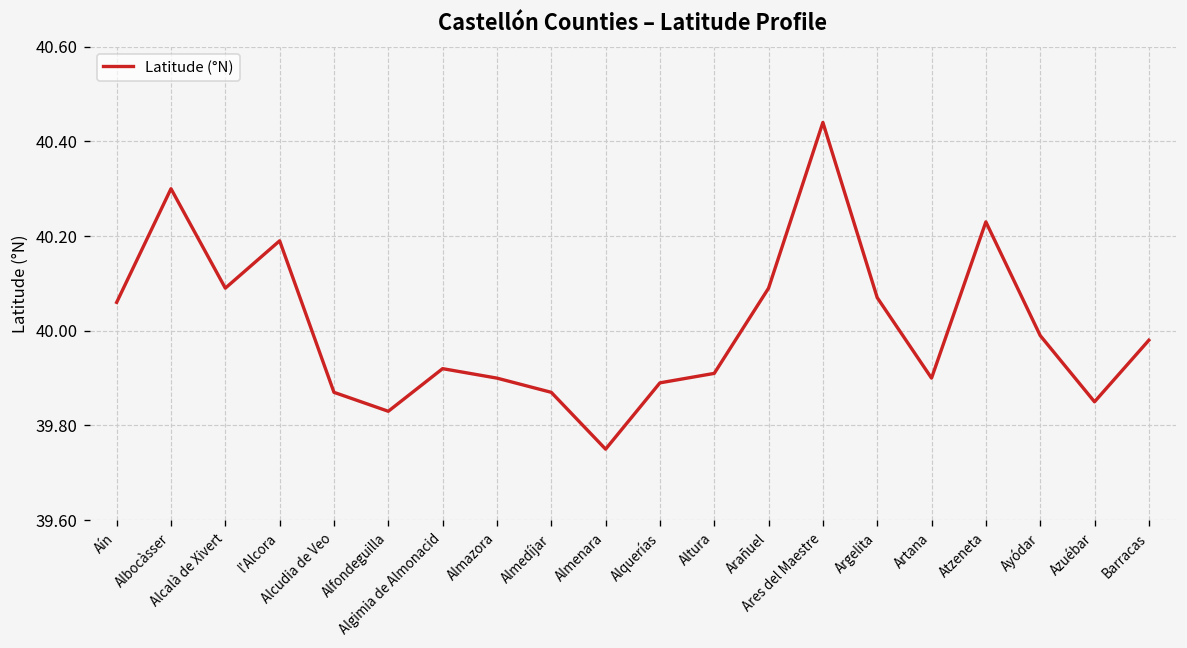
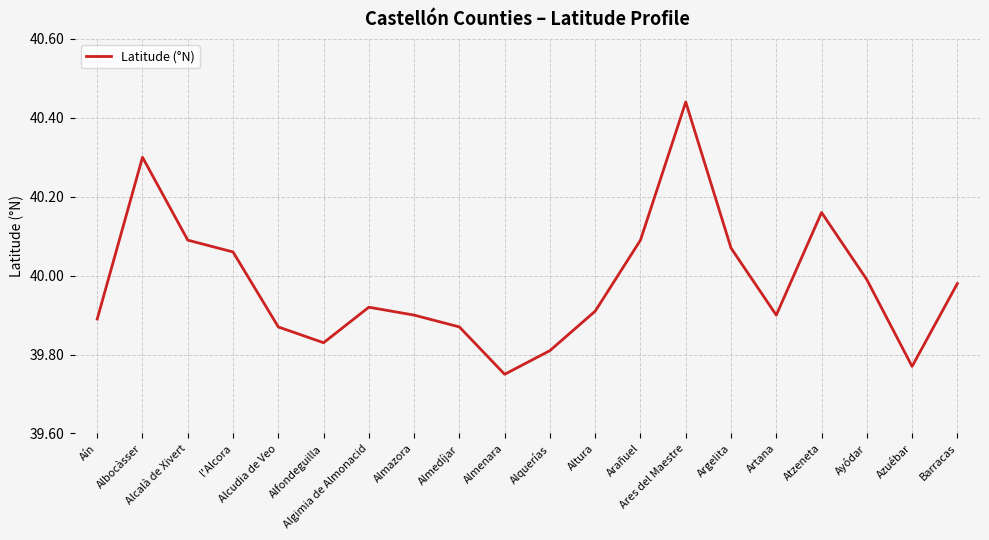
Aín: 40.06 -> 39.89
l'Alcora: 40.19 -> 40.06
Alquerías: 39.89 -> 39.81
Atzeneta: 40.23 -> 40.16
Azuébar: 39.85 -> 39.77
